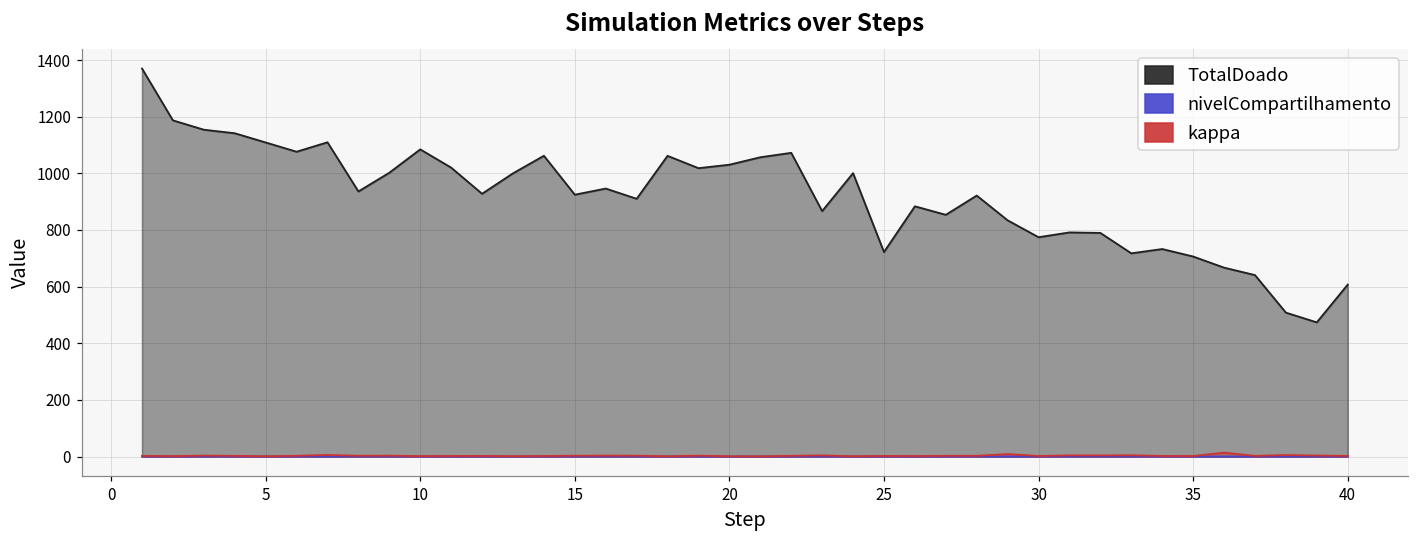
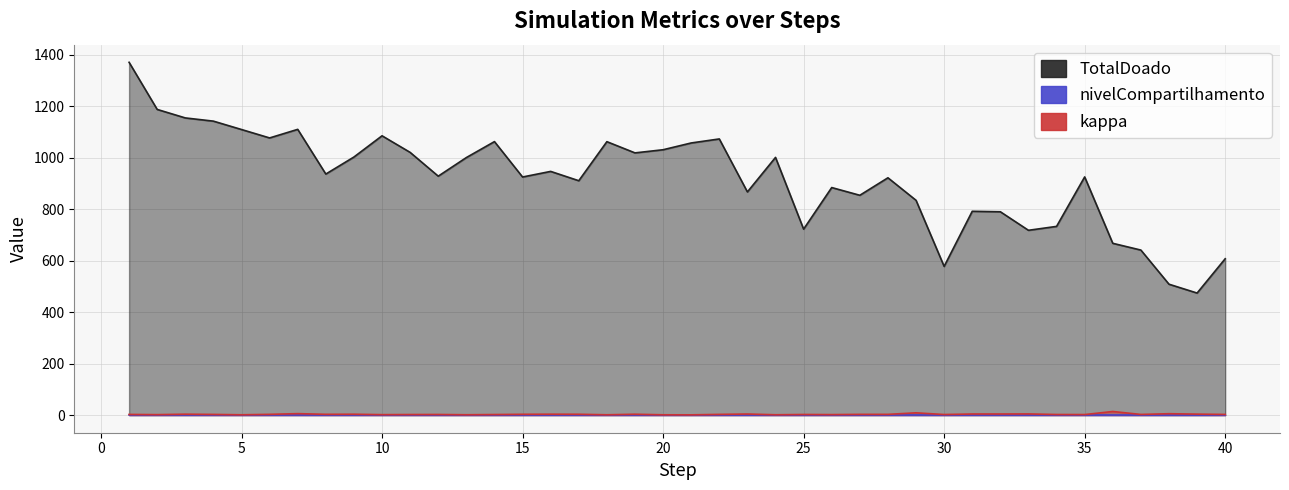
TotalDoado, 30: 770 -> 580
TotalDoado, 35: 710 -> 920
